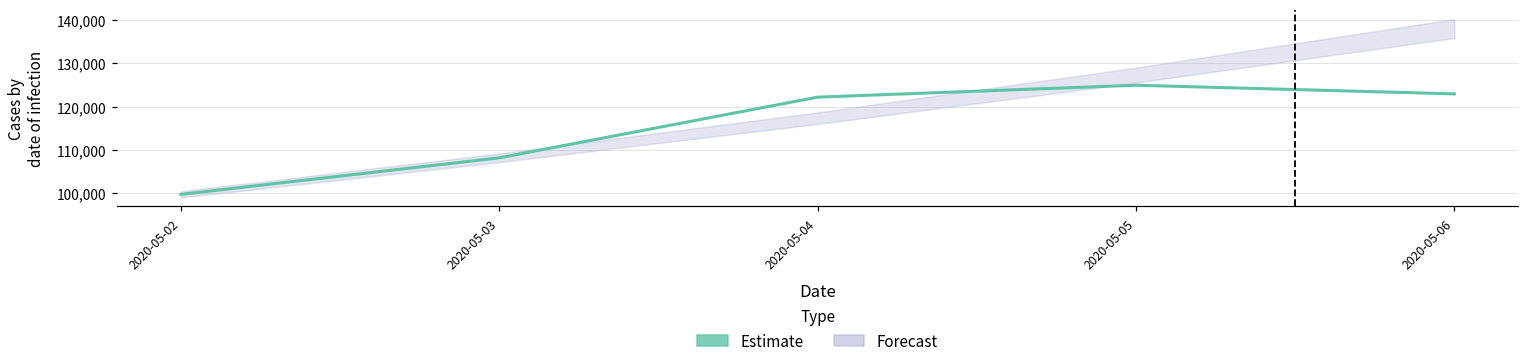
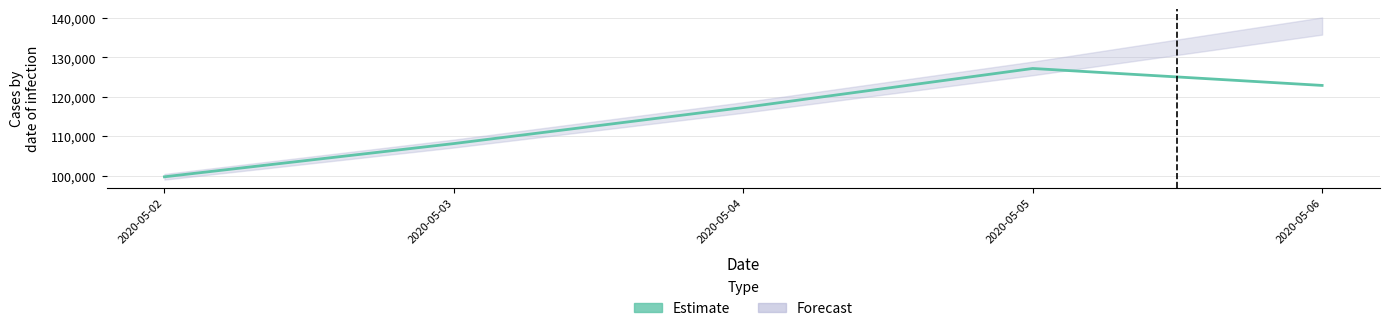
Estimate, 2020-05-04: 122,000 -> 117,000
Estimate, 2020-05-05: 125,000 -> 127,000
